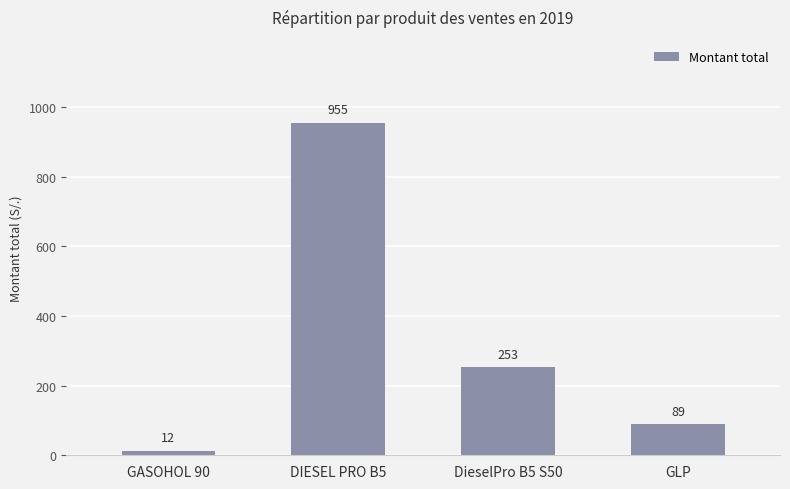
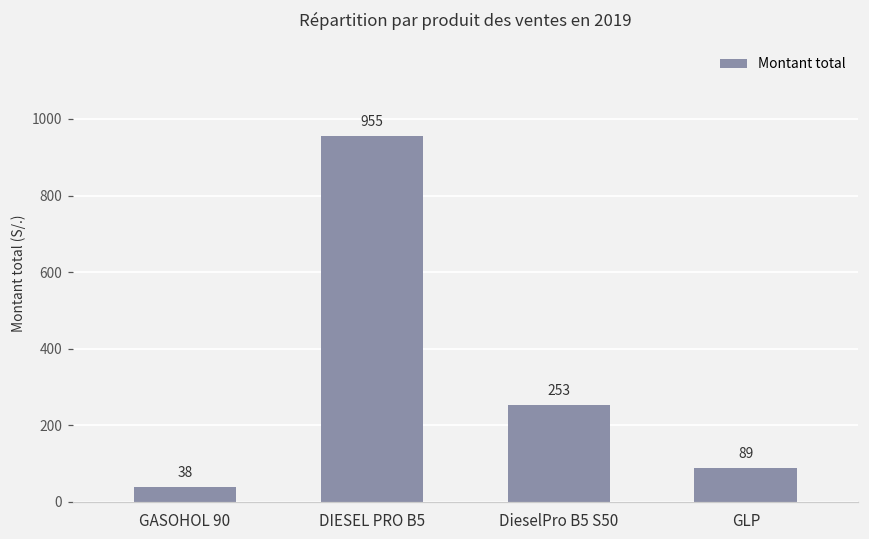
GASOHOL 90: 12 -> 38
